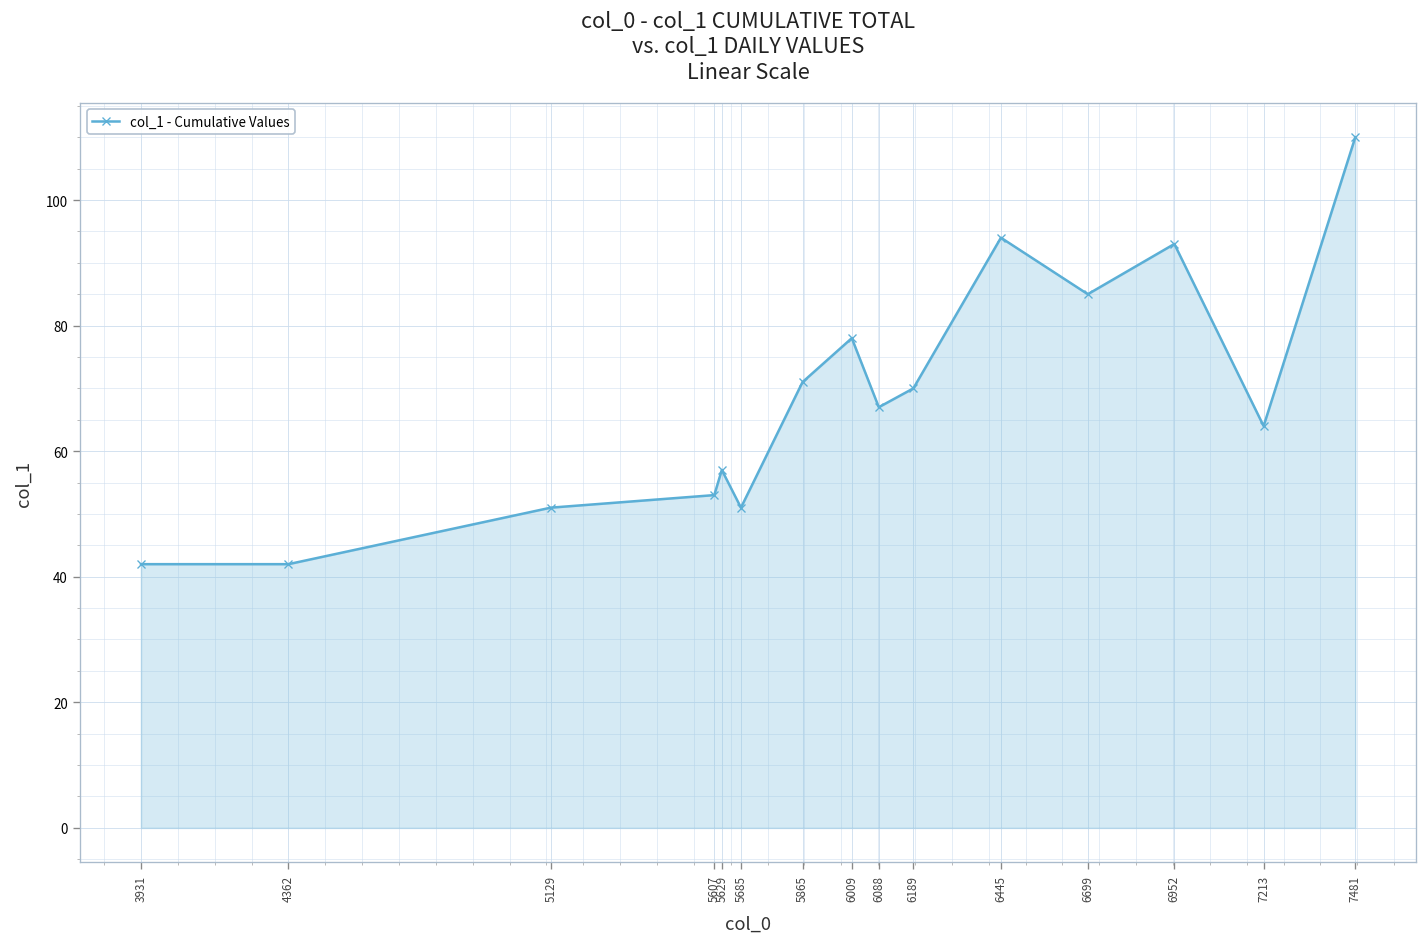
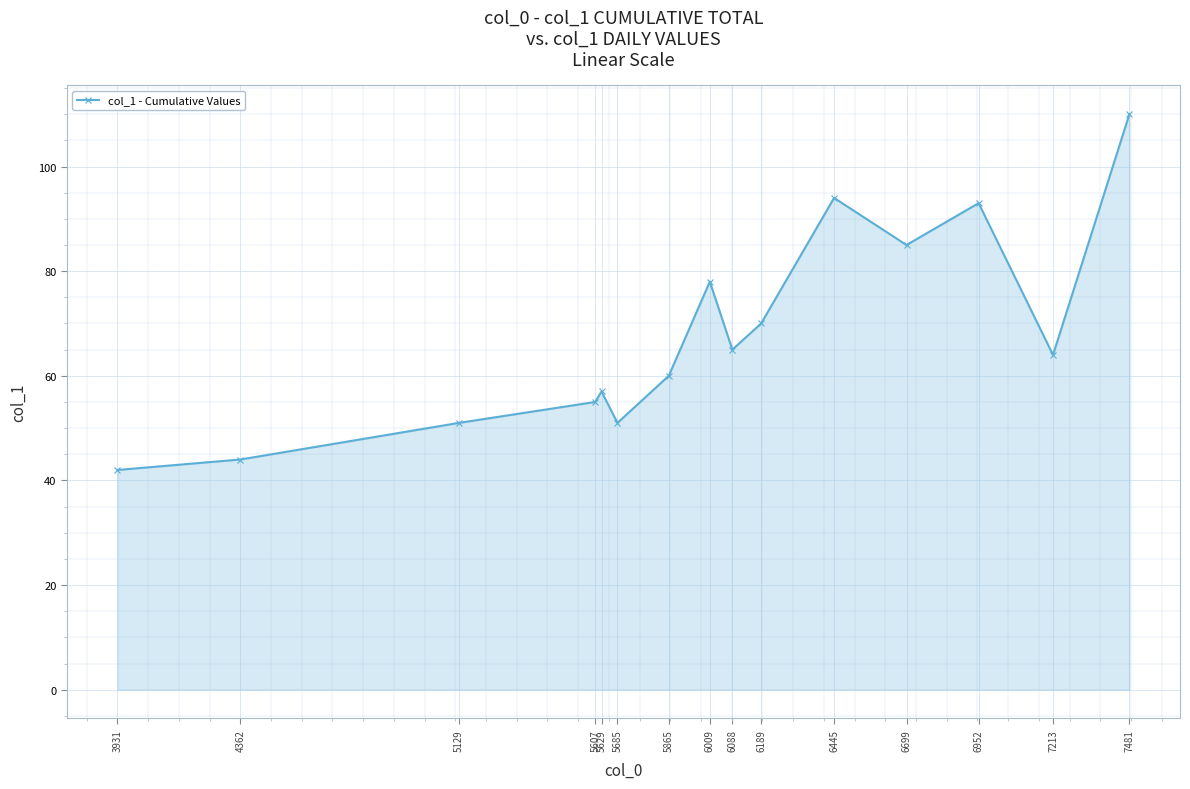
4362: 42 -> 44
5607: 53 -> 55
5865: 71 -> 60
6088: 67 -> 65
